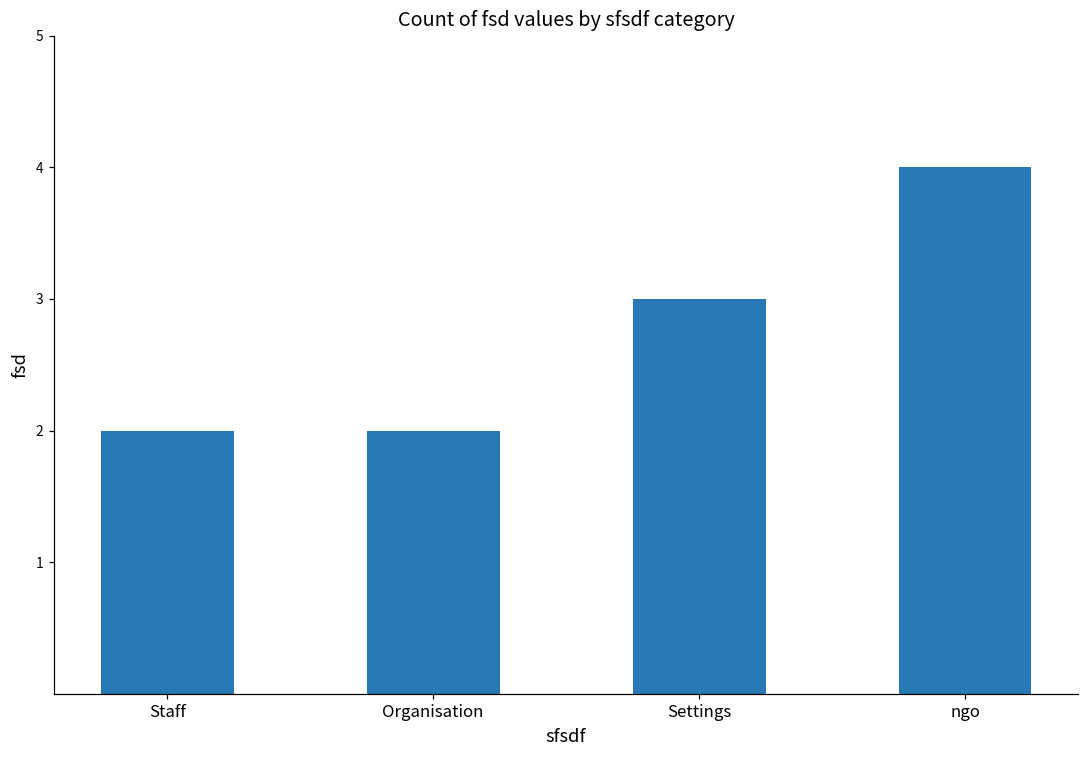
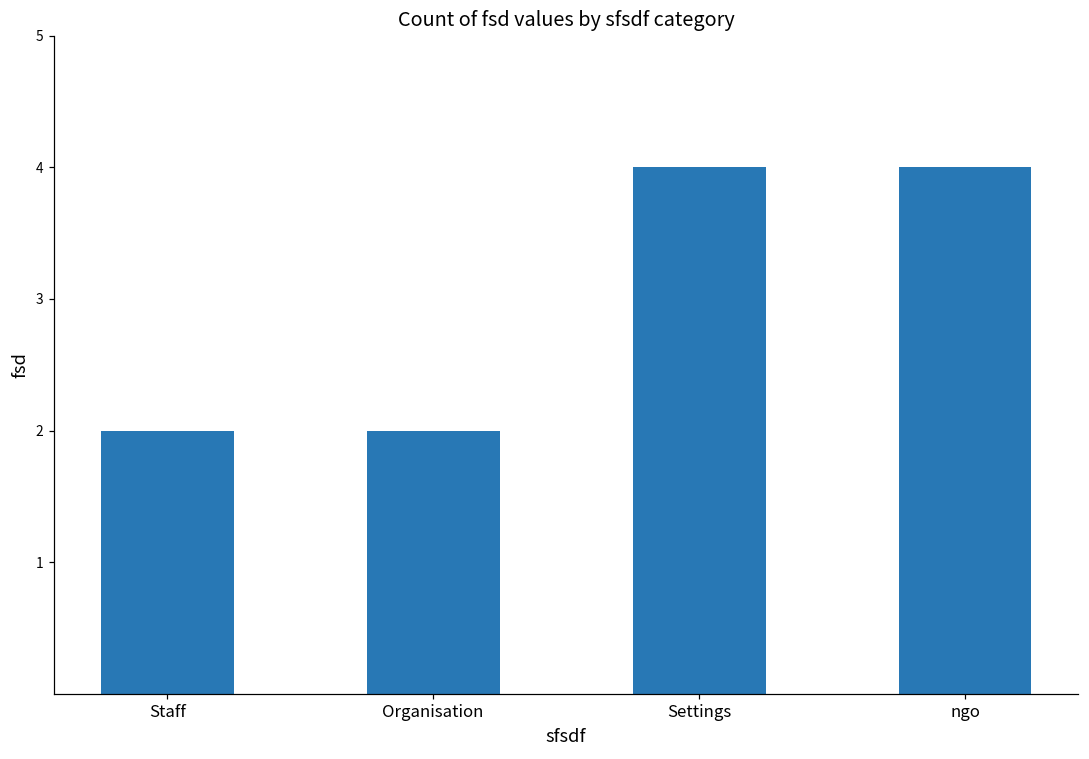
Settings: 3 -> 4
